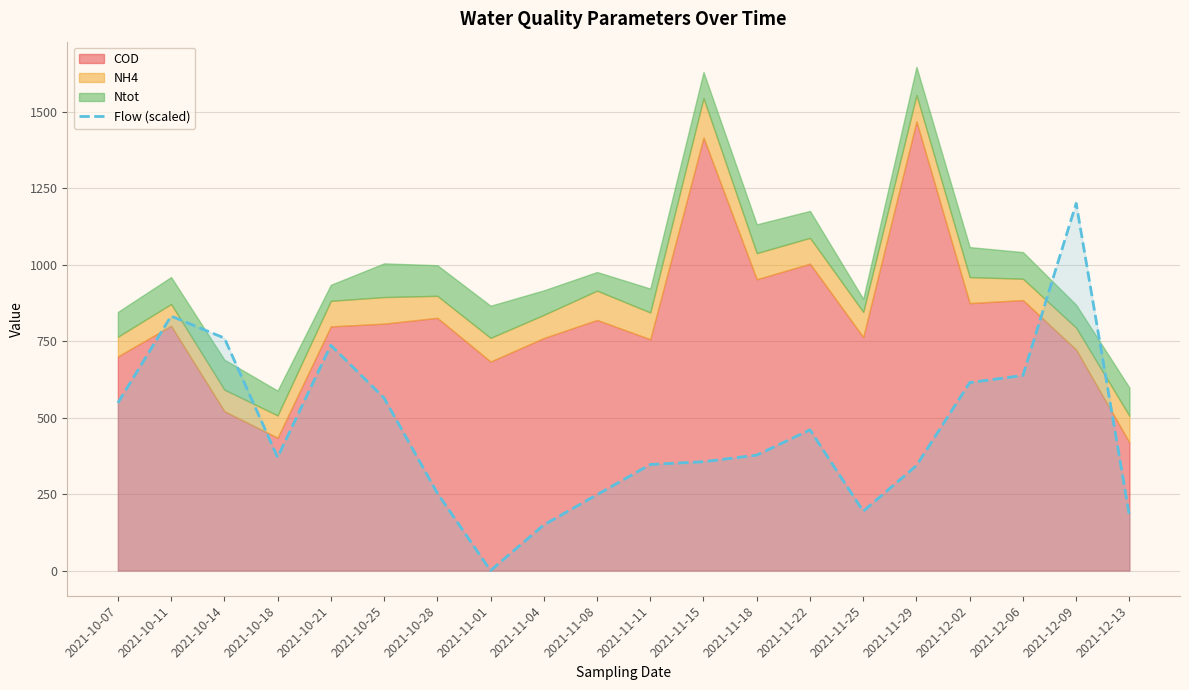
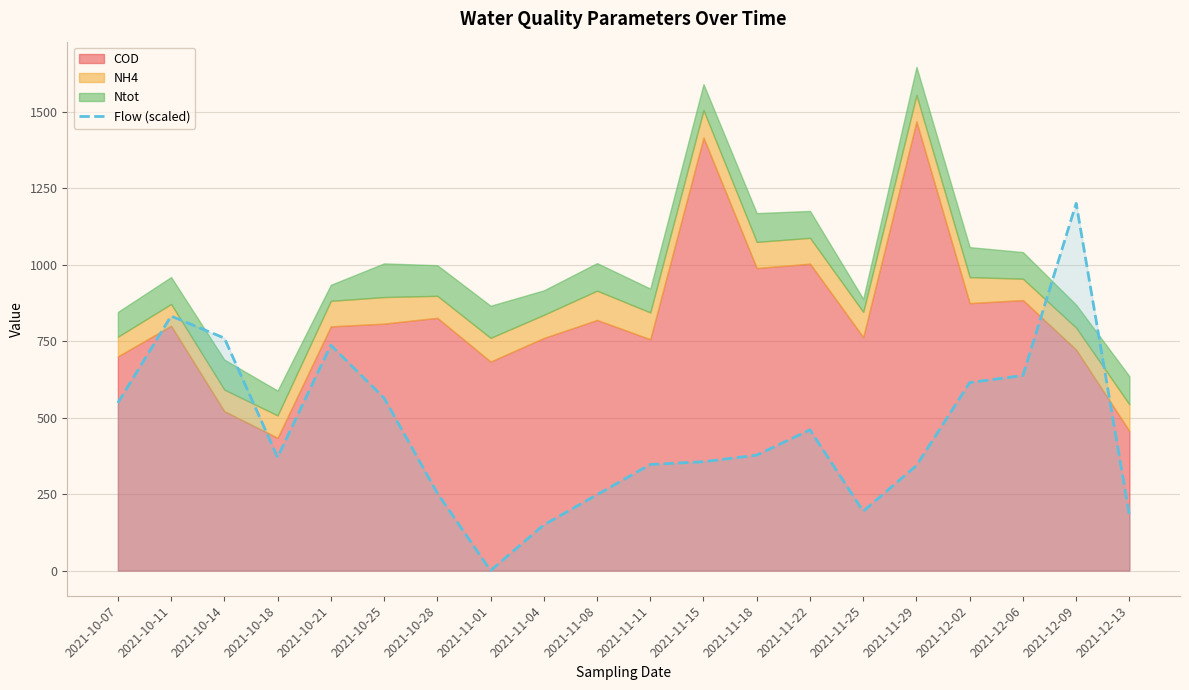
Ntot, 2021-11-08: 60 -> 90
NH4, 2021-11-15: 130 -> 90
COD, 2021-11-18: 950 -> 990
COD, 2021-12-13: 420 -> 460
